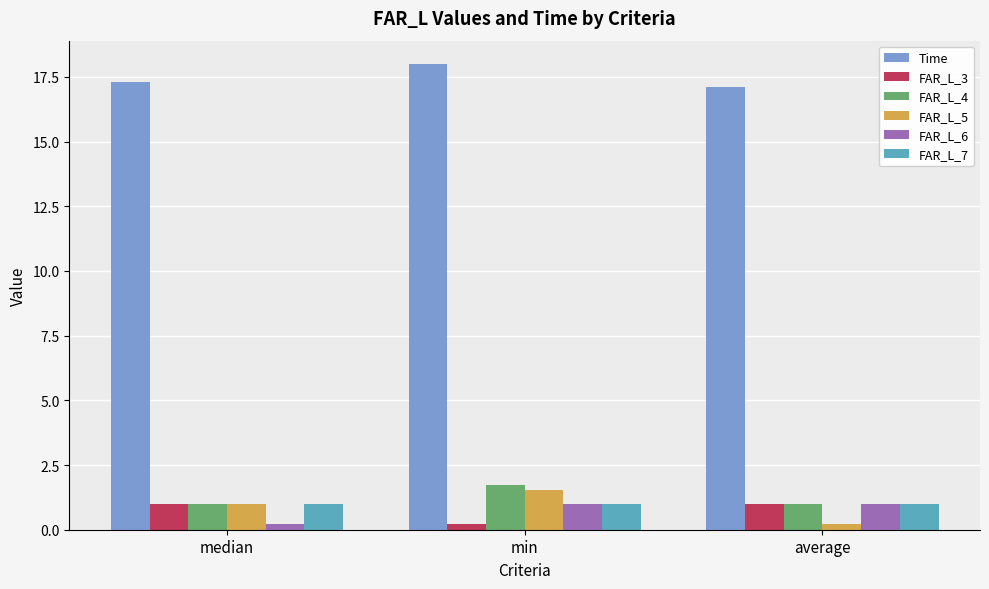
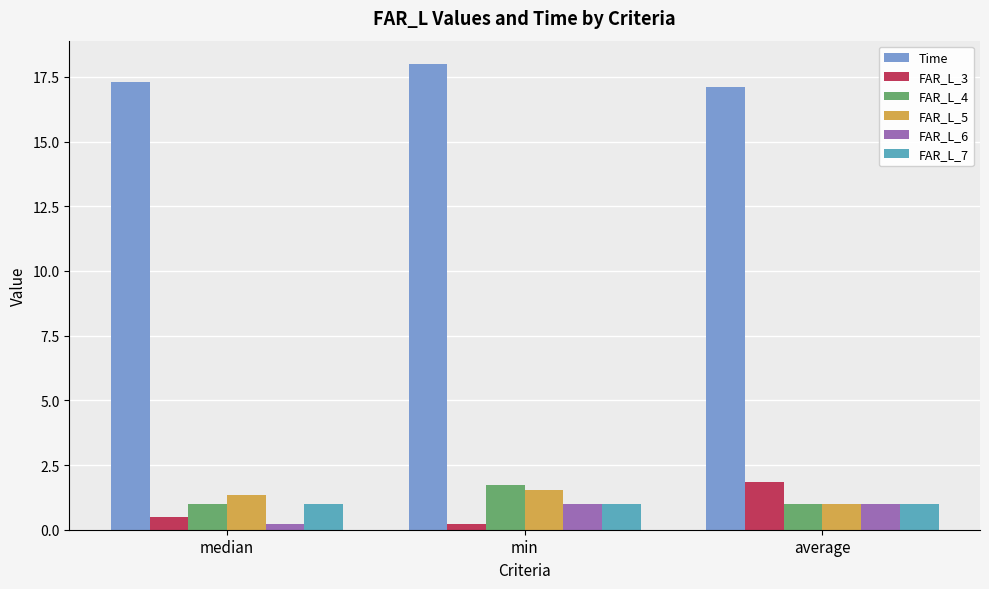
FAR_L_3, median: 1.0 -> 0.5
FAR_L_5, median: 1.0 -> 1.3
FAR_L_3, average: 1.0 -> 1.8
FAR_L_5, average: 0.2 -> 1.0
